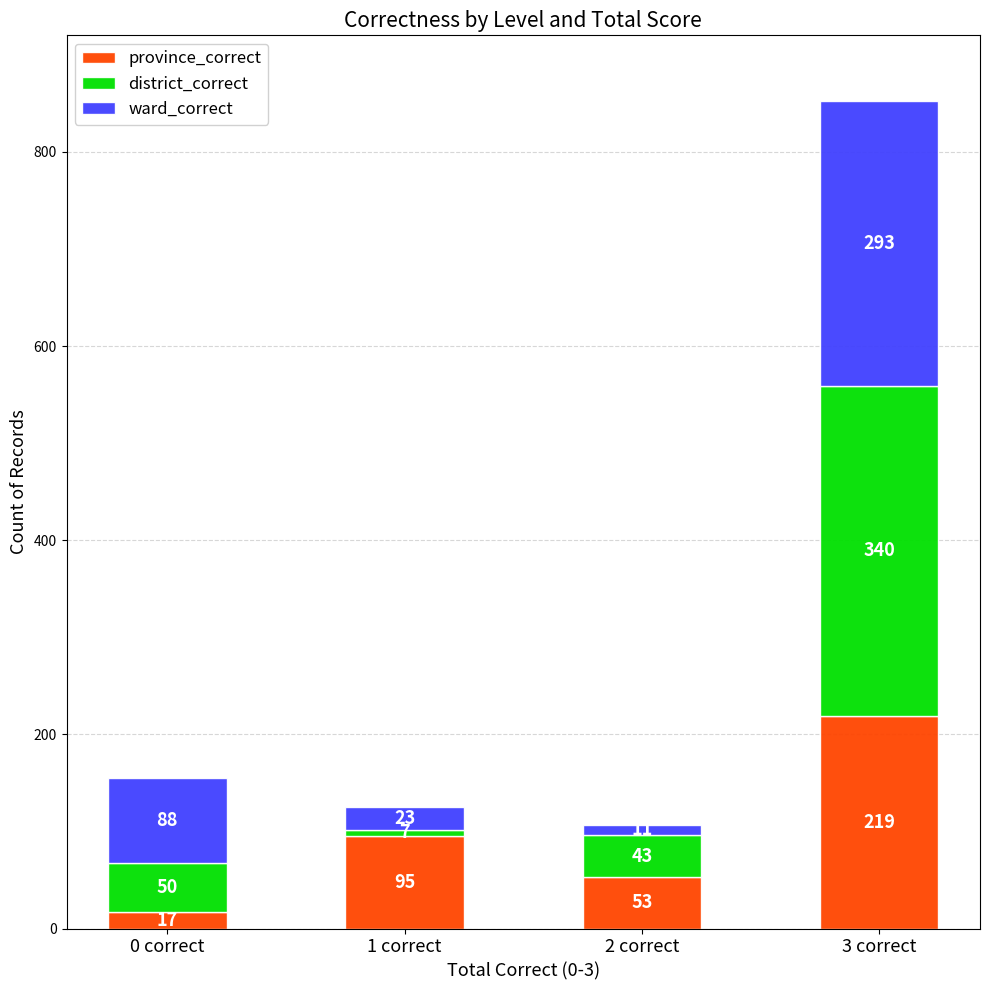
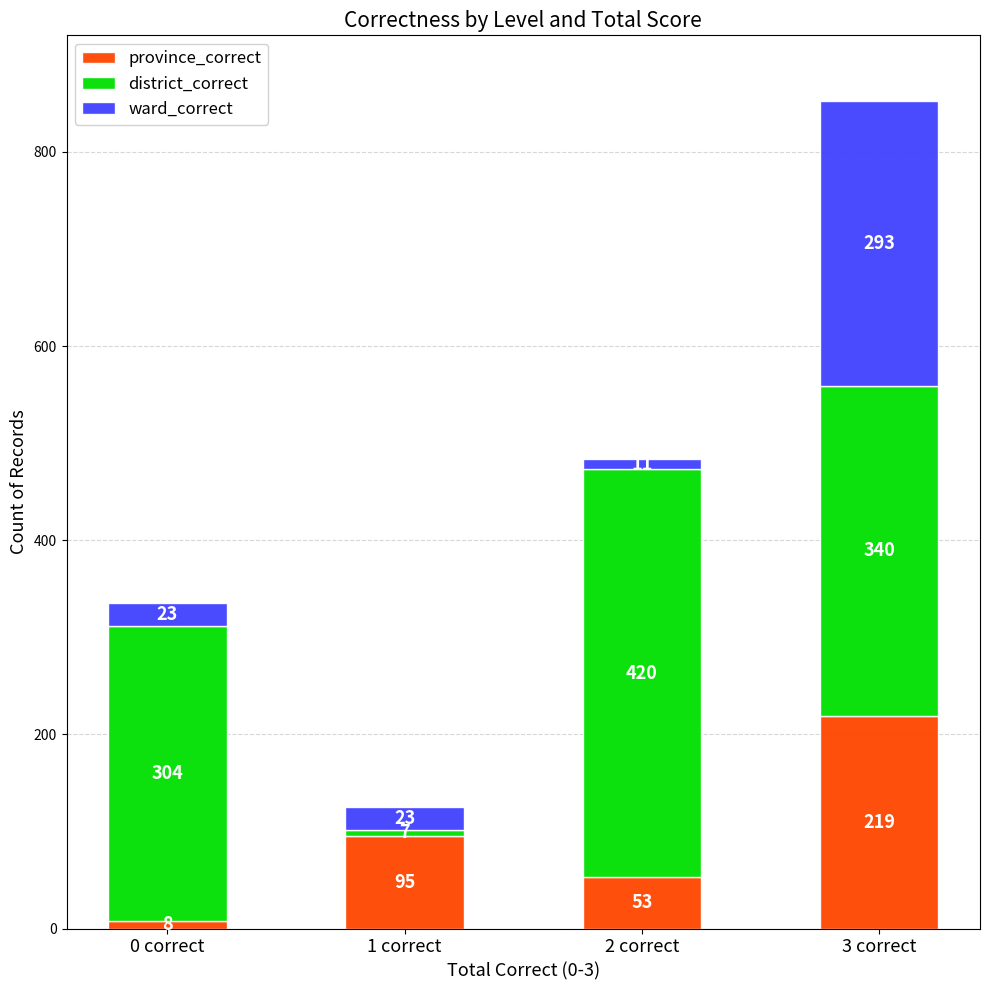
province_correct, 0 correct: 17 -> 8
district_correct, 0 correct: 50 -> 304
ward_correct, 0 correct: 88 -> 23
district_correct, 2 correct: 43 -> 420
